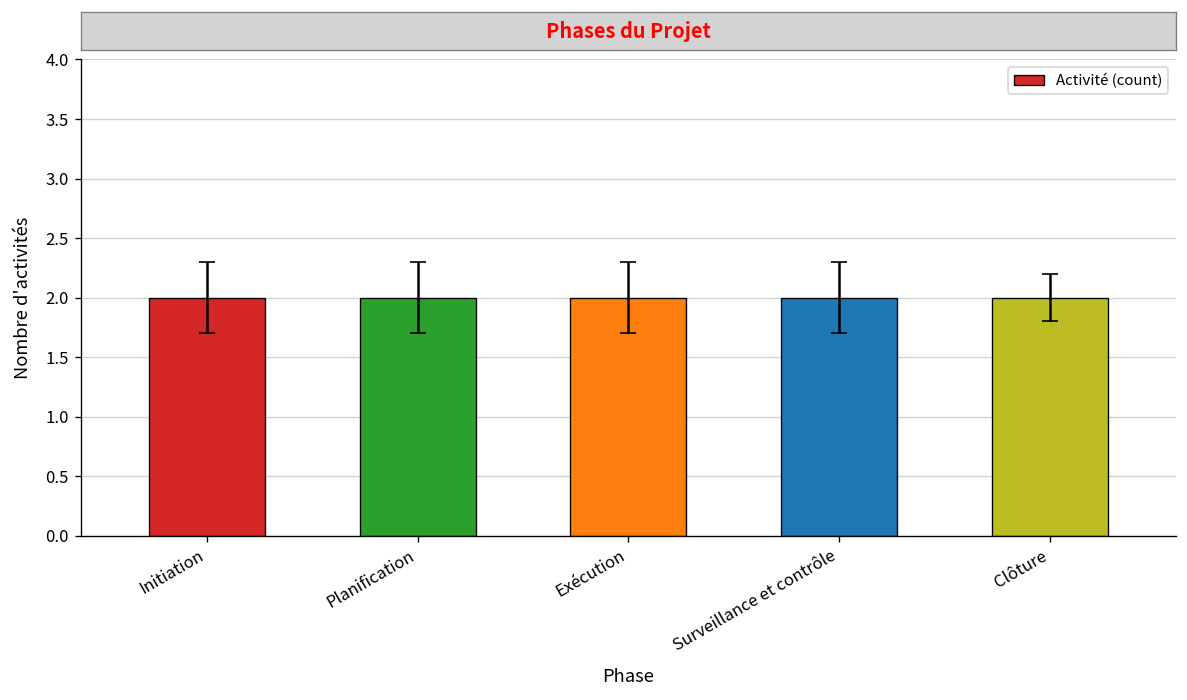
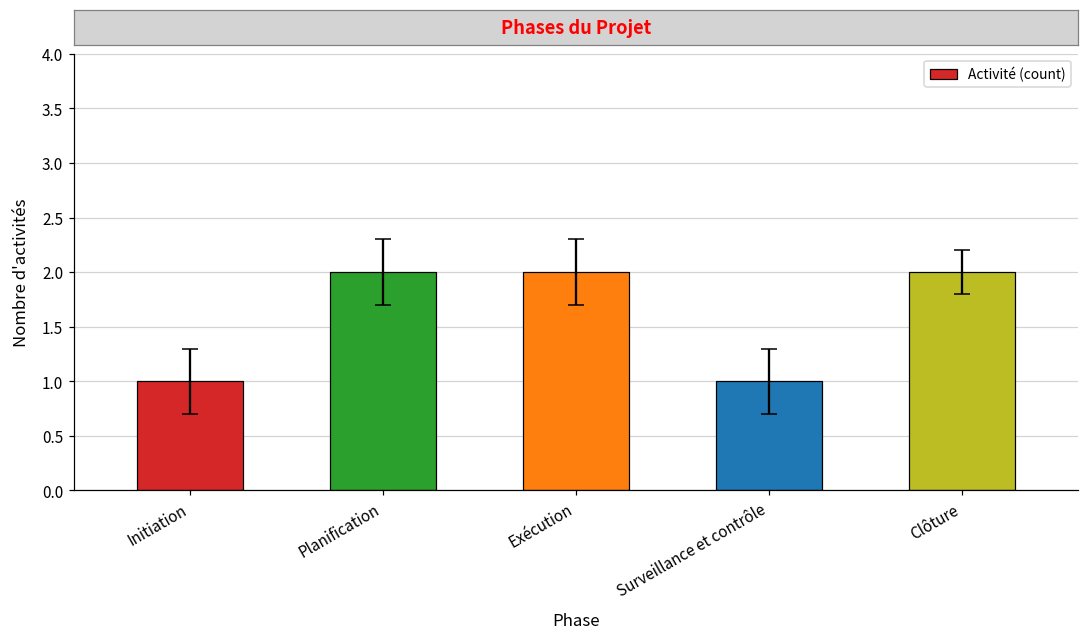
Activité (count), Initiation: 2 -> 1
Activité (count), Surveillance et contrôle: 2 -> 1
